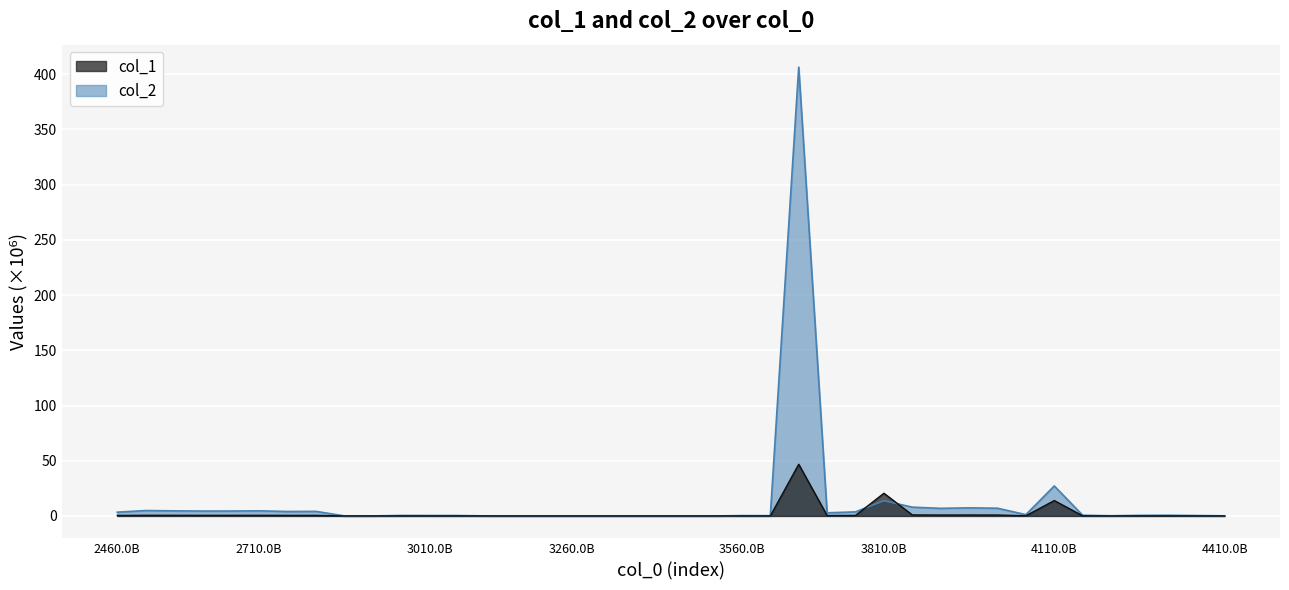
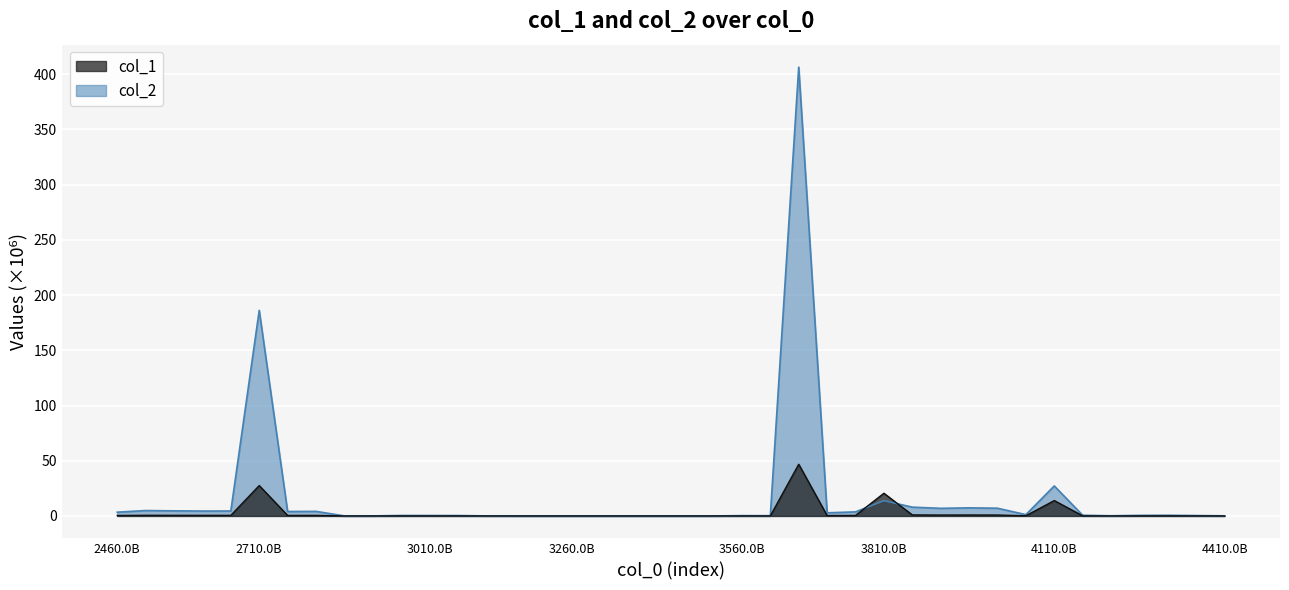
col_2, 2710.0B: 5 -> 186
col_1, 2710.0B: 1 -> 28
